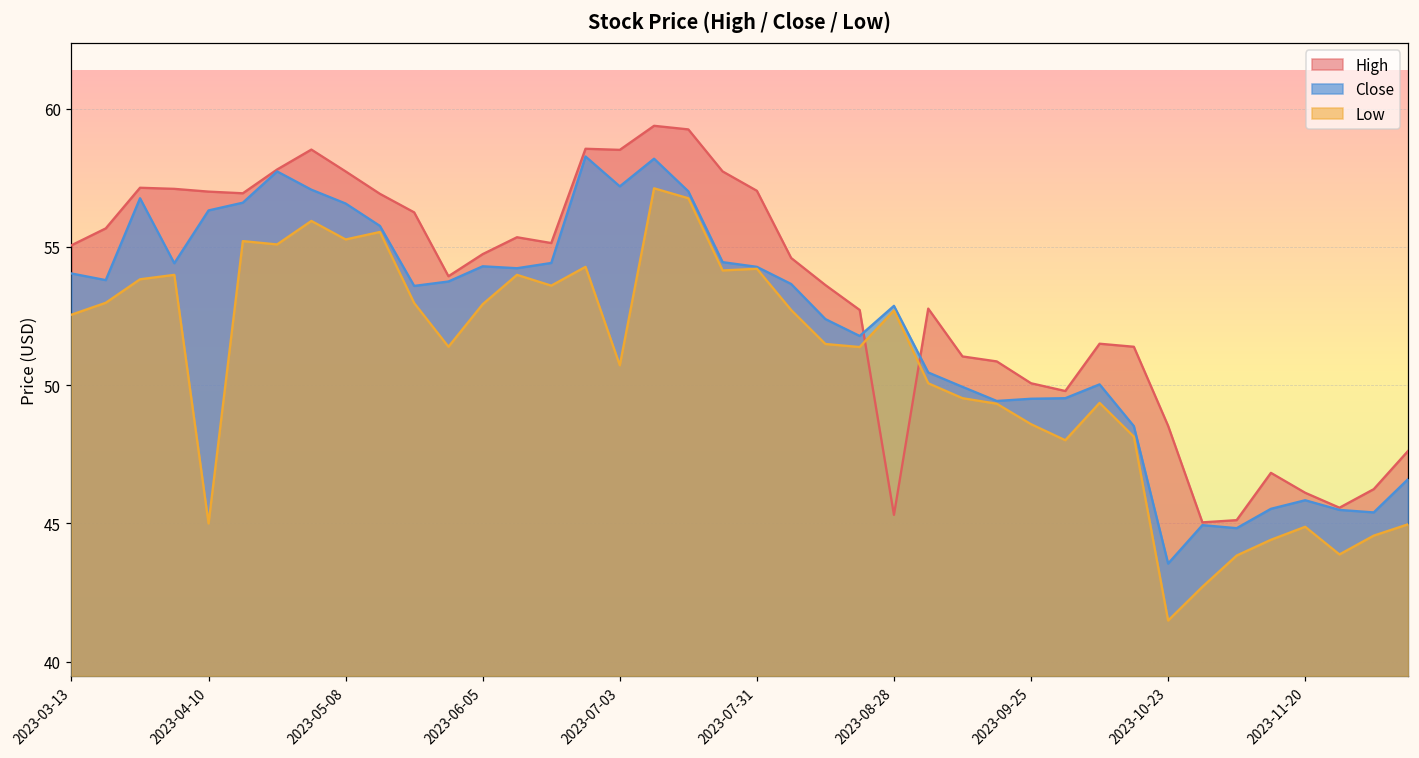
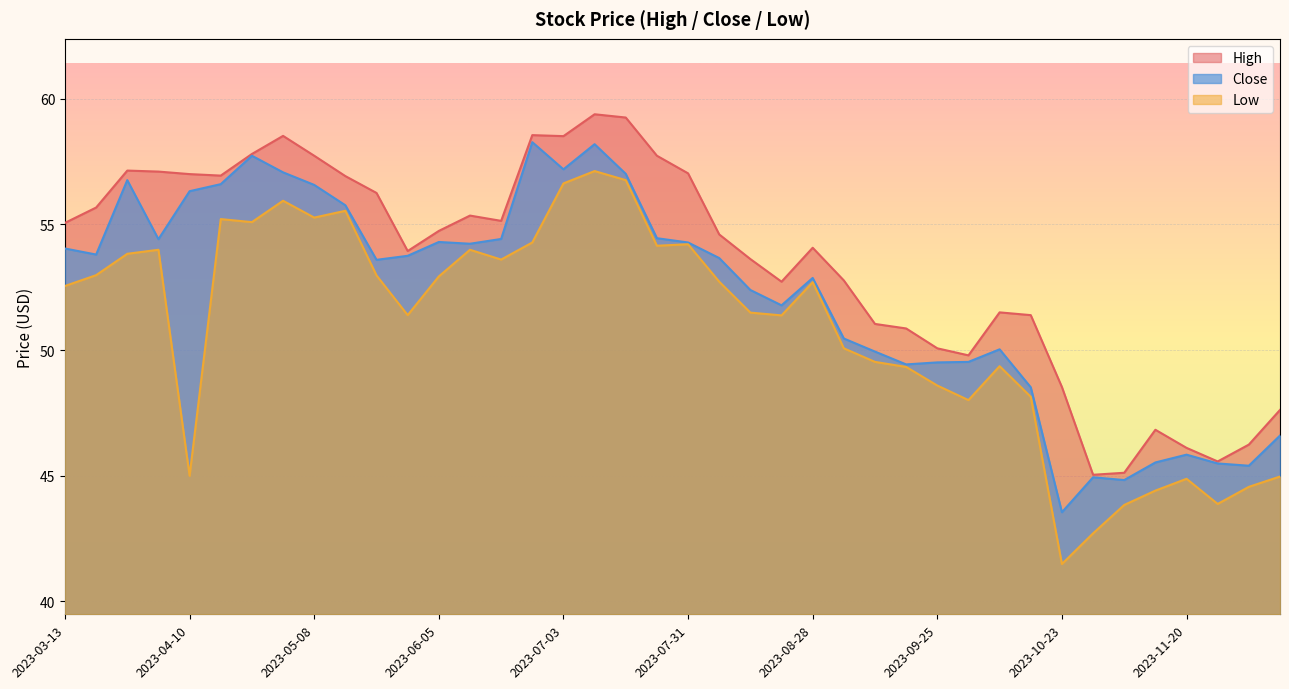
Low, 2023-07-03: 50.7 -> 56.6
High, 2023-08-28: 45.3 -> 54.1
